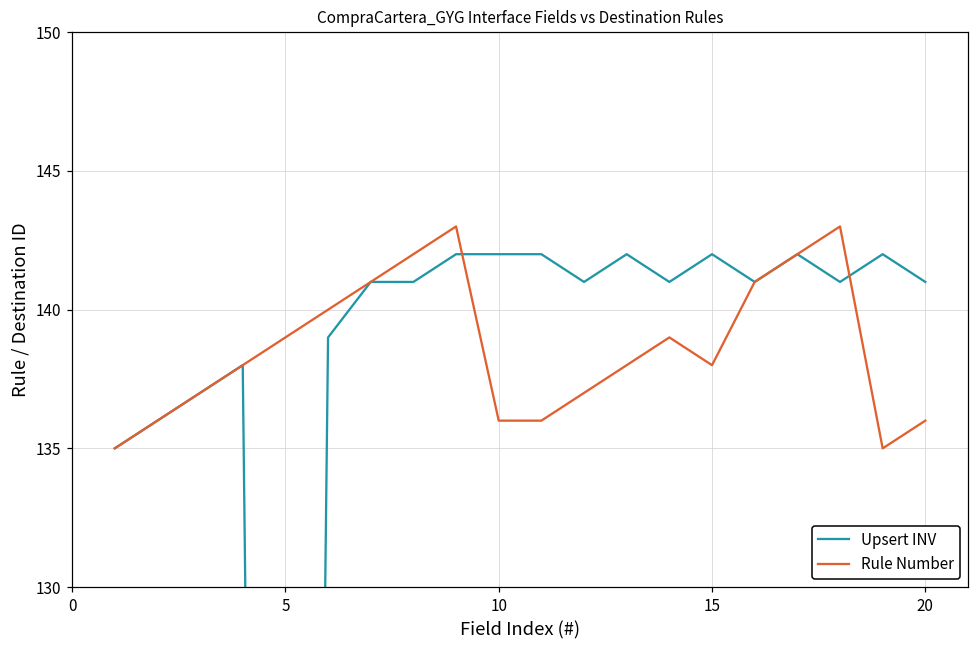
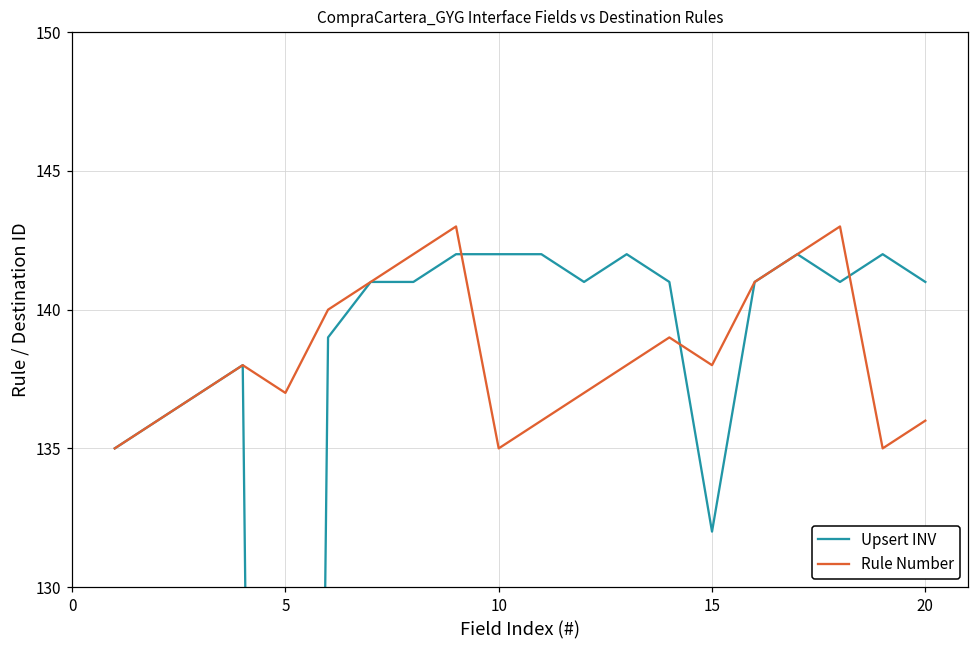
Rule Number, 5: 139 -> 137
Rule Number, 10: 136 -> 135
Upsert INV, 15: 142 -> 132
